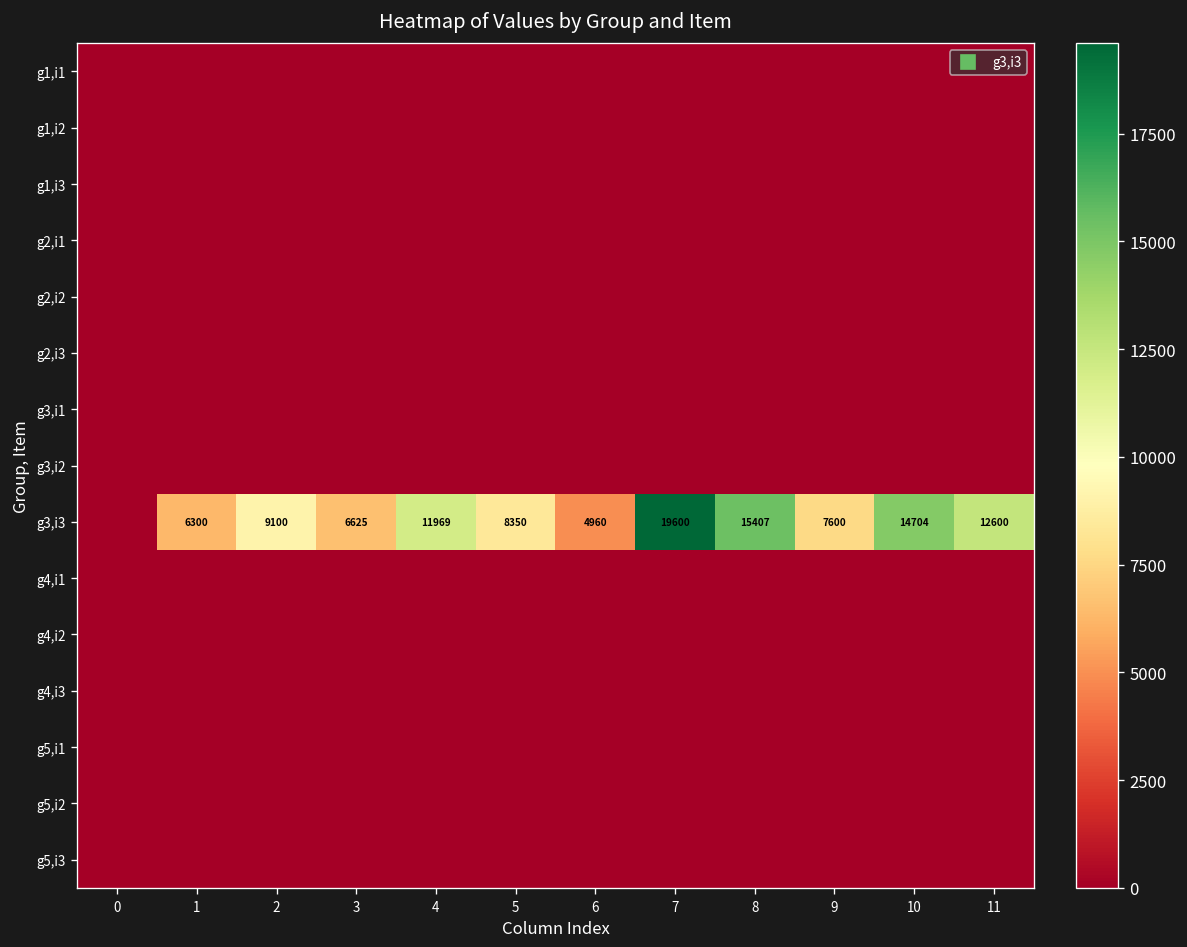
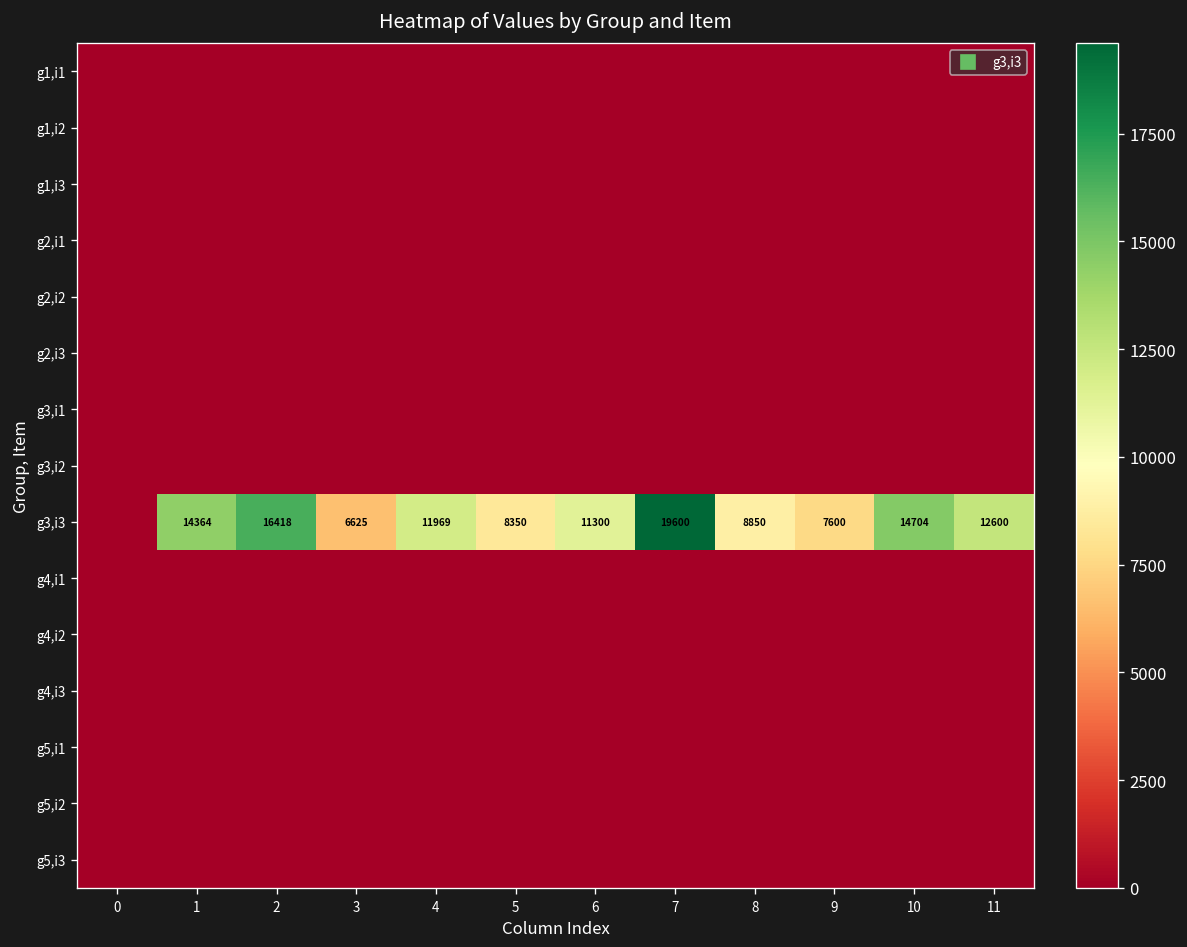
g3,i3, 1: 6300 -> 14364
g3,i3, 2: 9100 -> 16418
g3,i3, 6: 4960 -> 11300
g3,i3, 8: 15407 -> 8850
